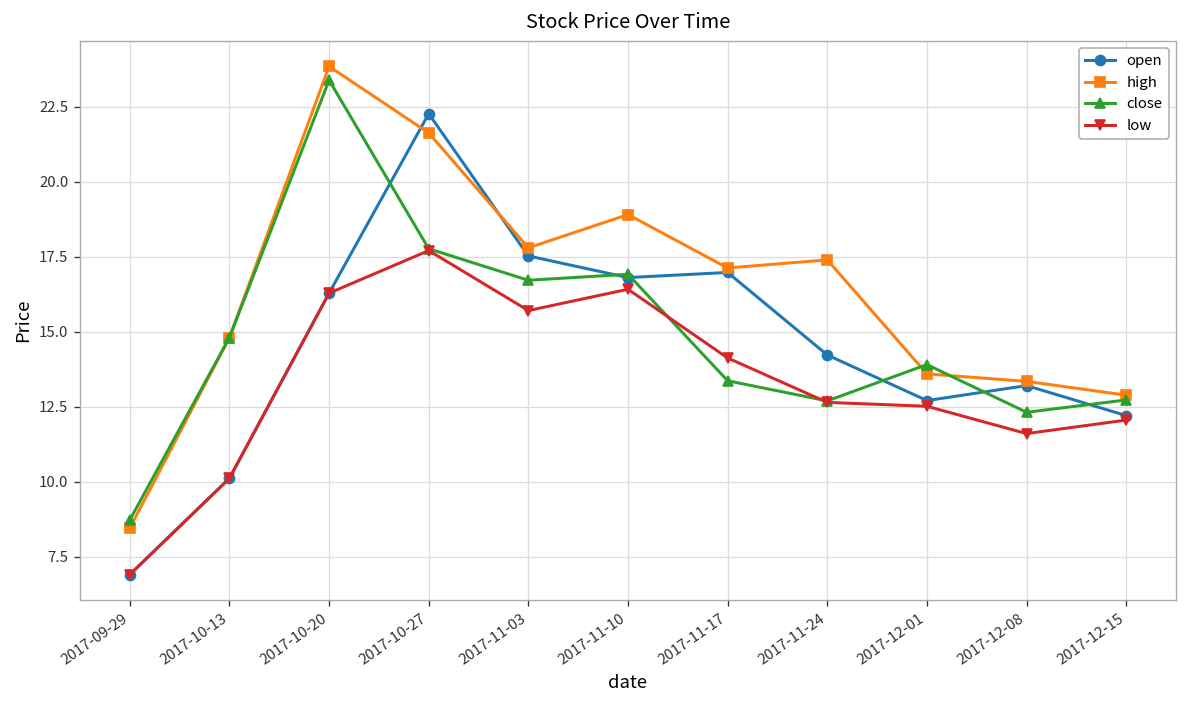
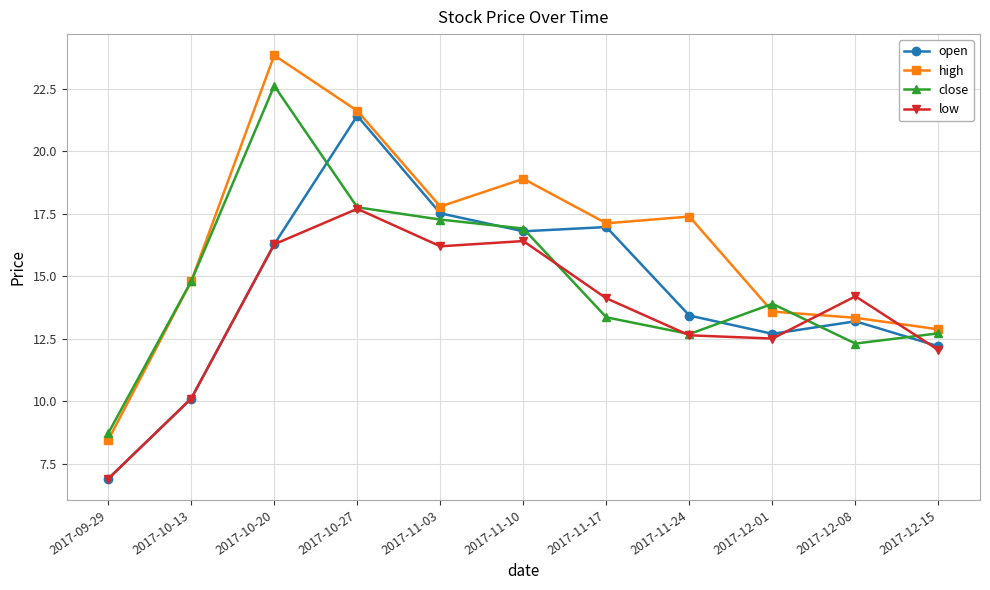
close, 2017-10-20: 23.4 -> 22.6
open, 2017-10-27: 22.3 -> 21.4
close, 2017-11-03: 16.7 -> 17.3
low, 2017-11-03: 15.7 -> 16.2
open, 2017-11-24: 14.2 -> 13.4
low, 2017-12-08: 11.6 -> 14.2
